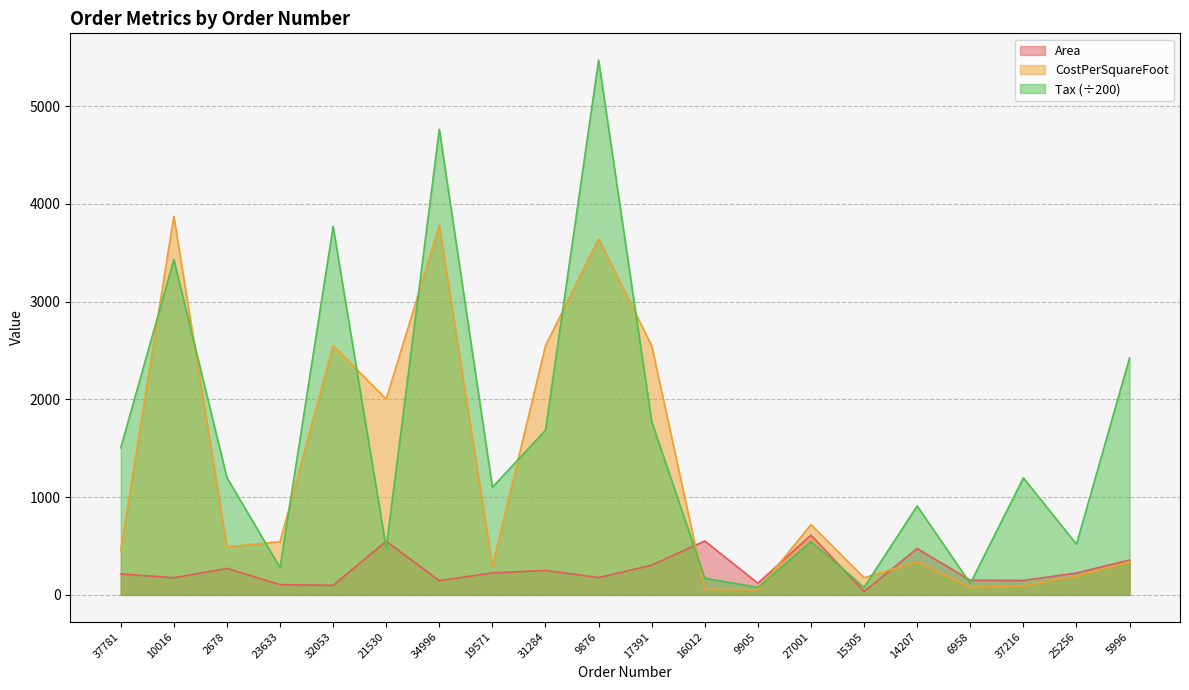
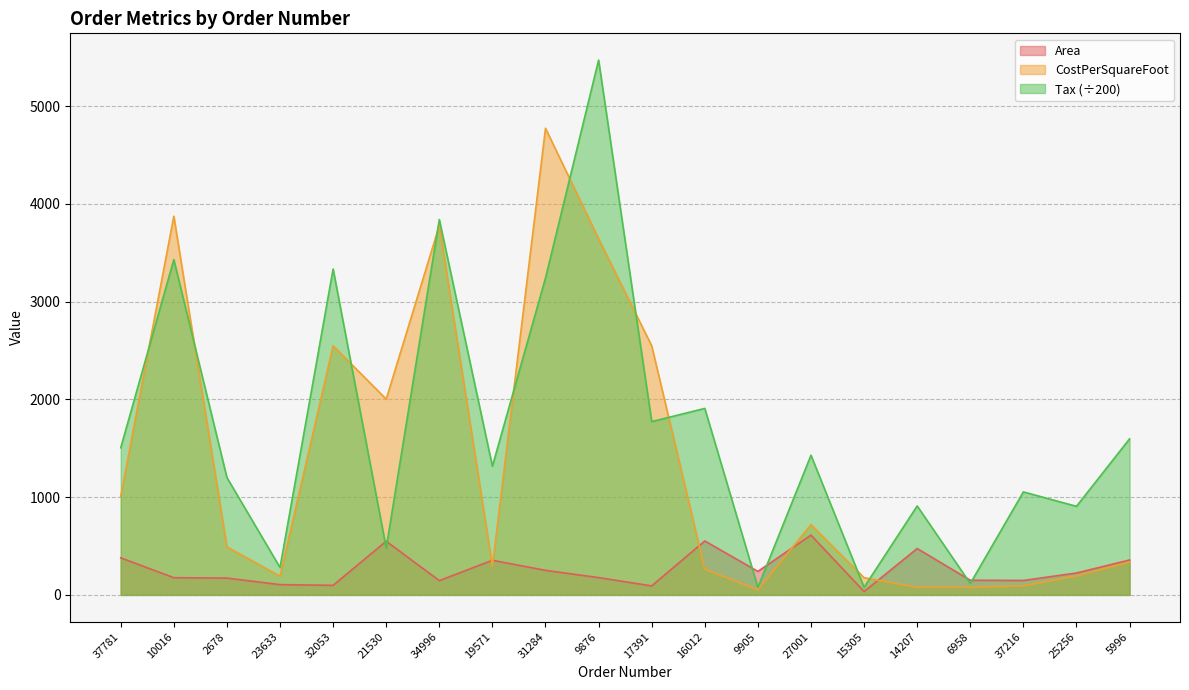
Area, 37781: 200 -> 400
CostPerSquareFoot, 37781: 500 -> 1000
Area, 2678: 300 -> 200
CostPerSquareFoot, 23633: 500 -> 200
Tax (÷200), 32053: 3800 -> 3300
Tax (÷200), 34996: 4800 -> 3800
Area, 19571: 200 -> 400
Tax (÷200), 19571: 1100 -> 1300
CostPerSquareFoot, 31284: 2500 -> 4800
Tax (÷200), 31284: 1700 -> 3200
Area, 17391: 300 -> 100
CostPerSquareFoot, 16012: 100 -> 300
Tax (÷200), 16012: 200 -> 1900
Area, 9905: 100 -> 200
Tax (÷200), 27001: 500 -> 1400
CostPerSquareFoot, 14207: 300 -> 100
Tax (÷200), 37216: 1200 -> 1100
Tax (÷200), 25256: 500 -> 900
Tax (÷200), 5996: 2400 -> 1600
